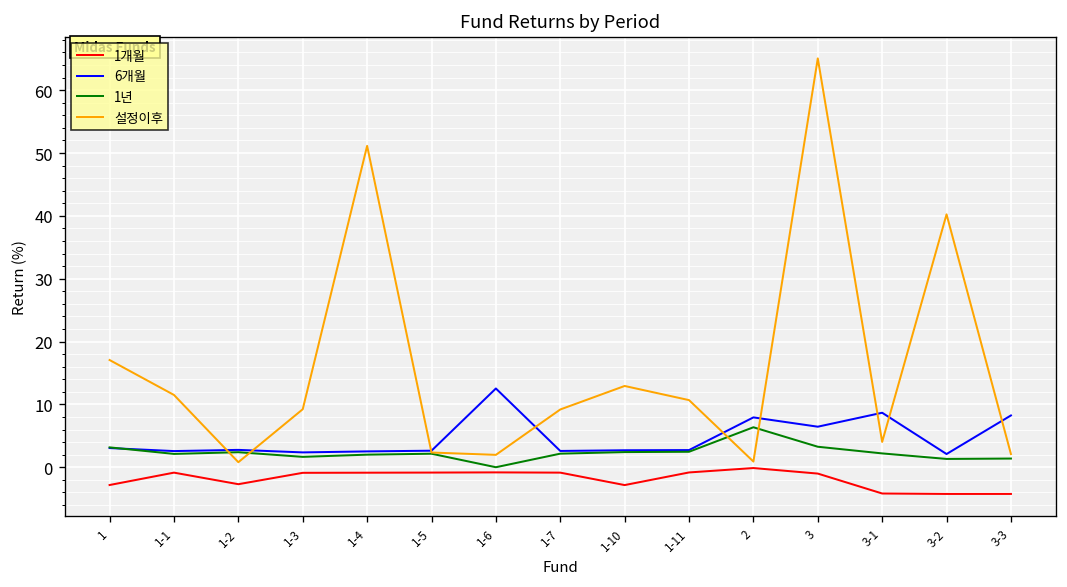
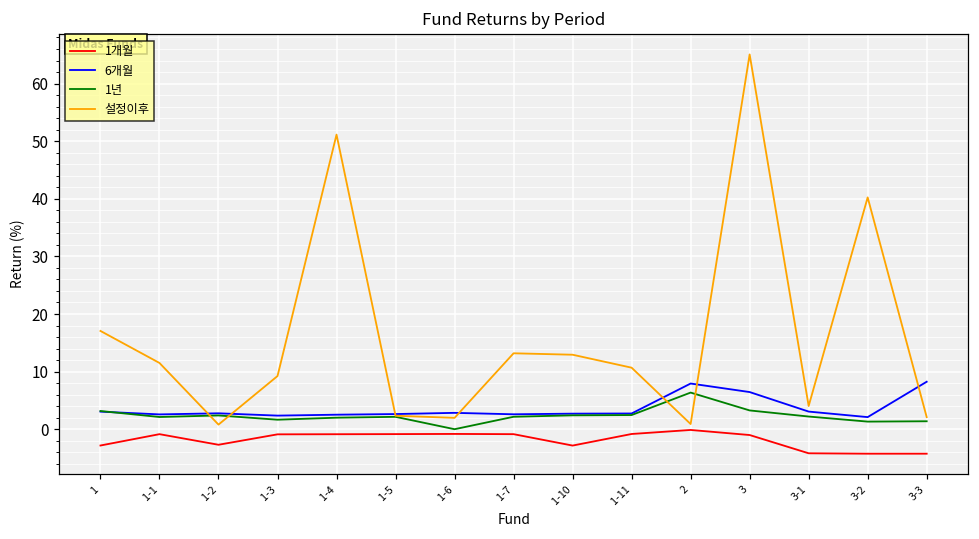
6개월, 1-6: 13 -> 3
설정이후, 1-7: 9 -> 13
6개월, 3-1: 9 -> 3
